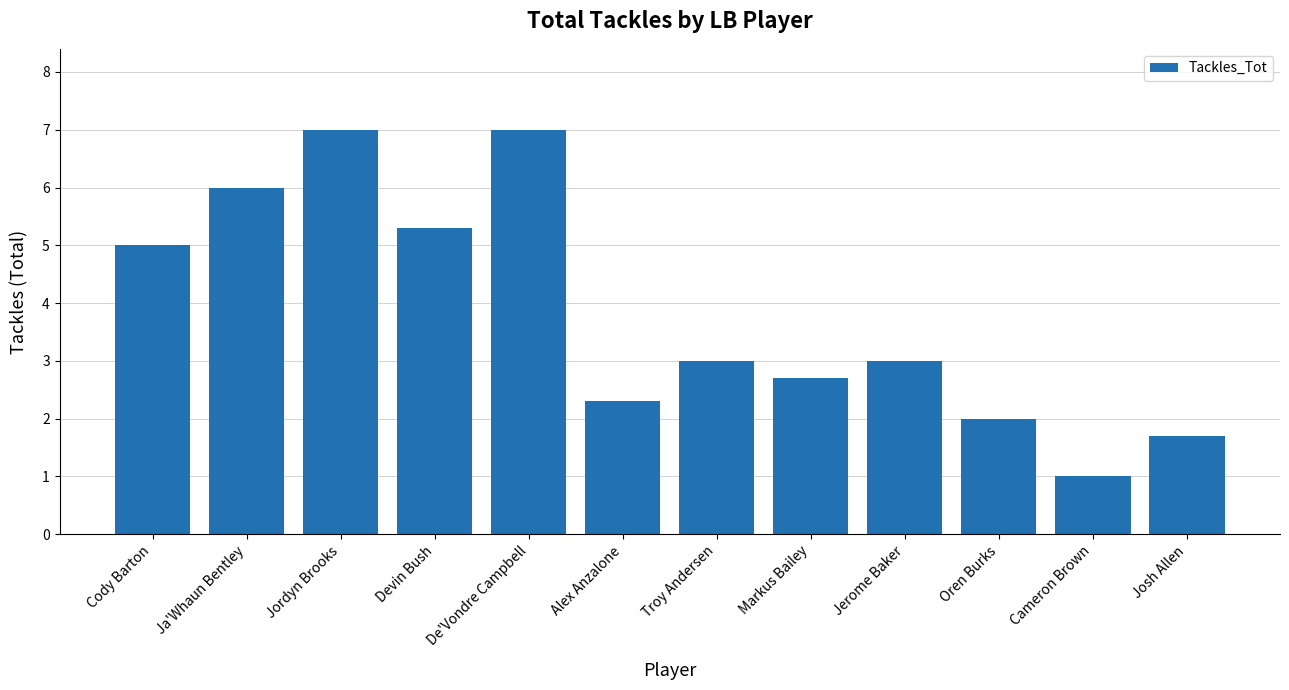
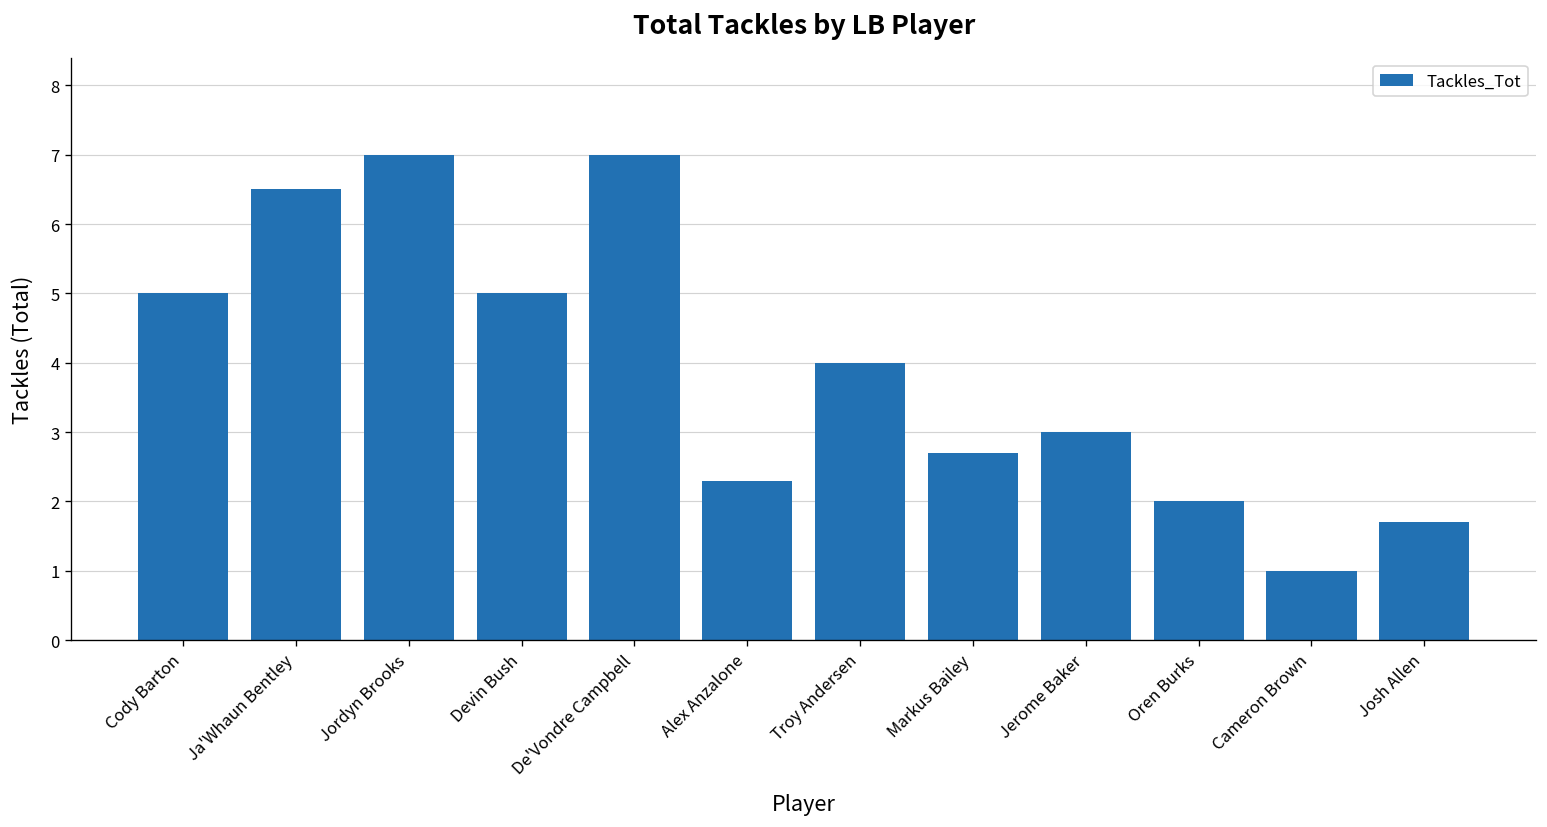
Ja'Whaun Bentley: 6.0 -> 6.5
Devin Bush: 5.3 -> 5.0
Troy Andersen: 3 -> 4
